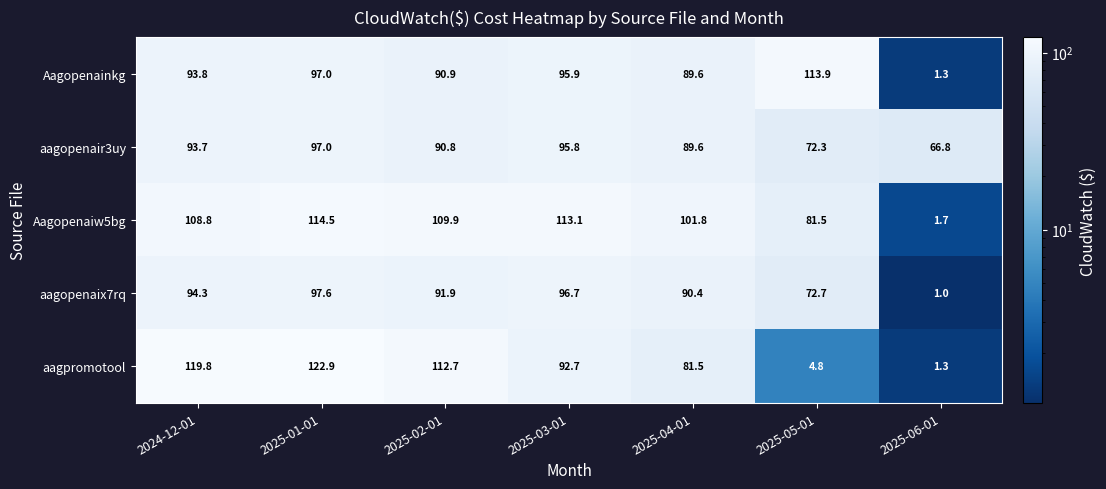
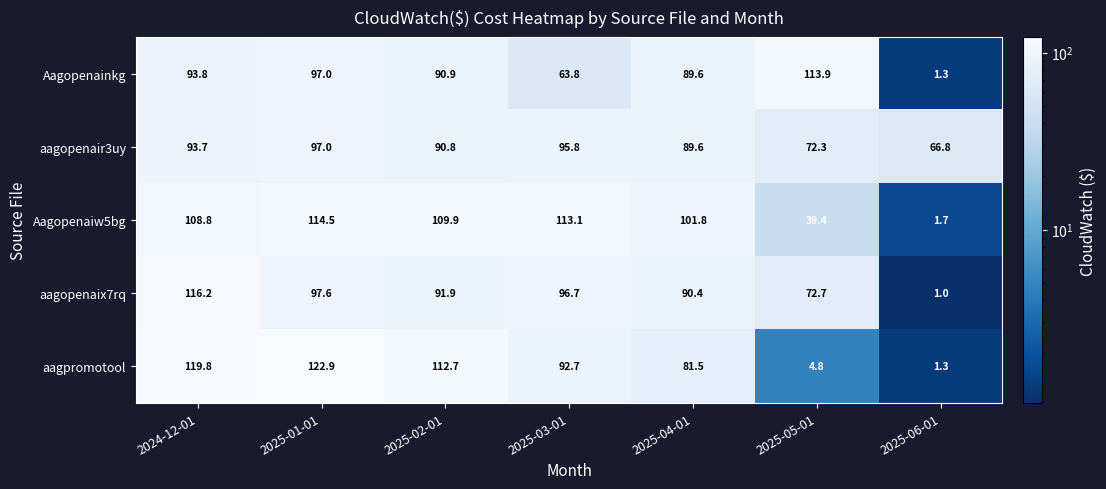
Aagopenainkg, 2025-03-01: 95.9 -> 63.8
Aagopenaiw5bg, 2025-05-01: 81.5 -> 39.4
aagopenaix7rq, 2024-12-01: 94.3 -> 116.2
